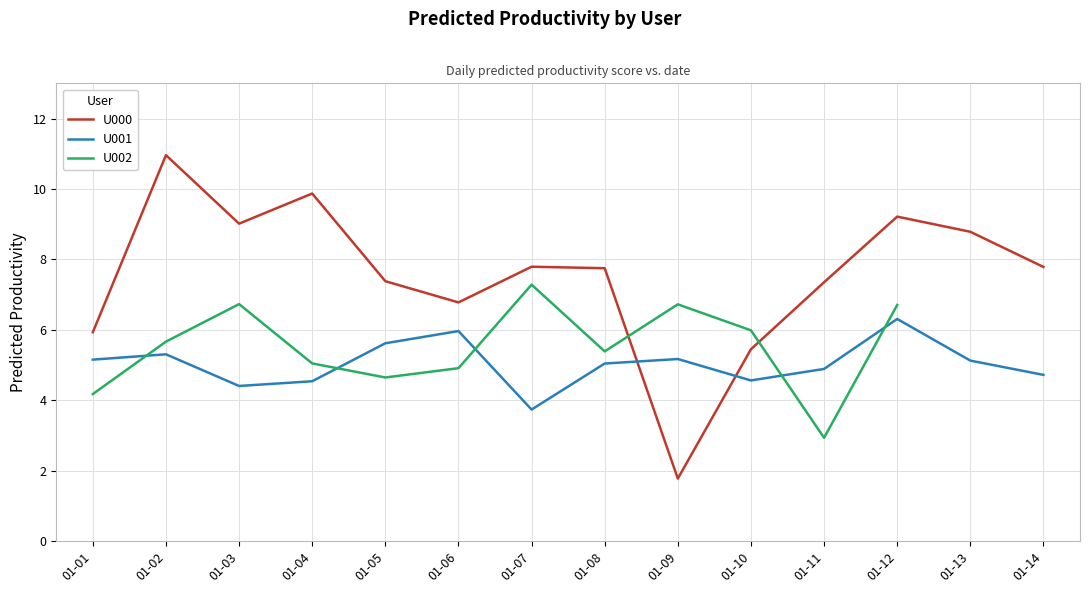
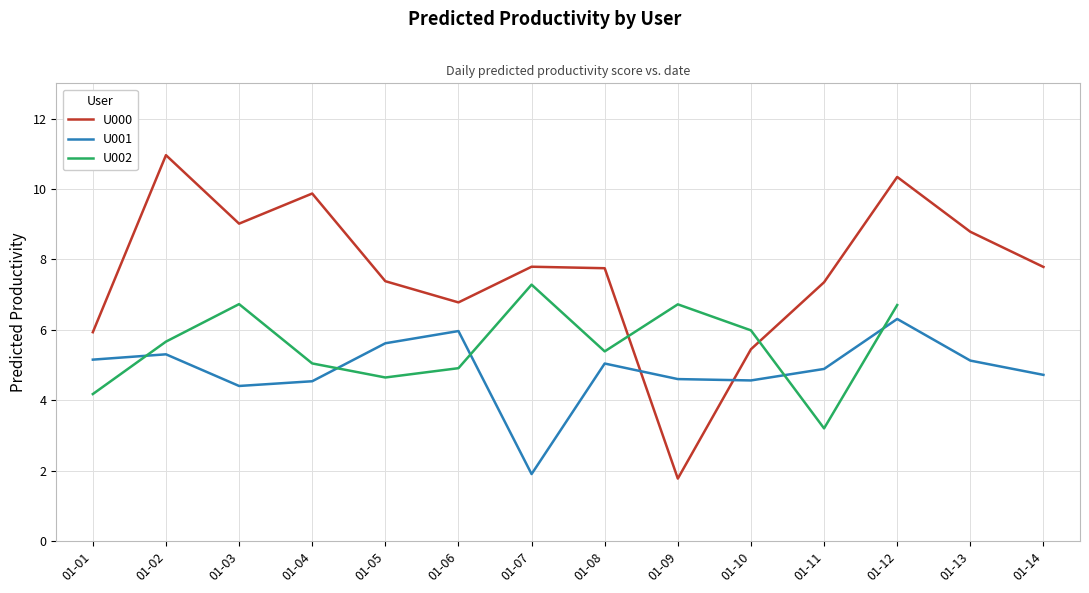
U001, 01-07: 3.7 -> 1.9
U001, 01-09: 5.2 -> 4.6
U002, 01-11: 2.9 -> 3.2
U000, 01-12: 9.2 -> 10.3
